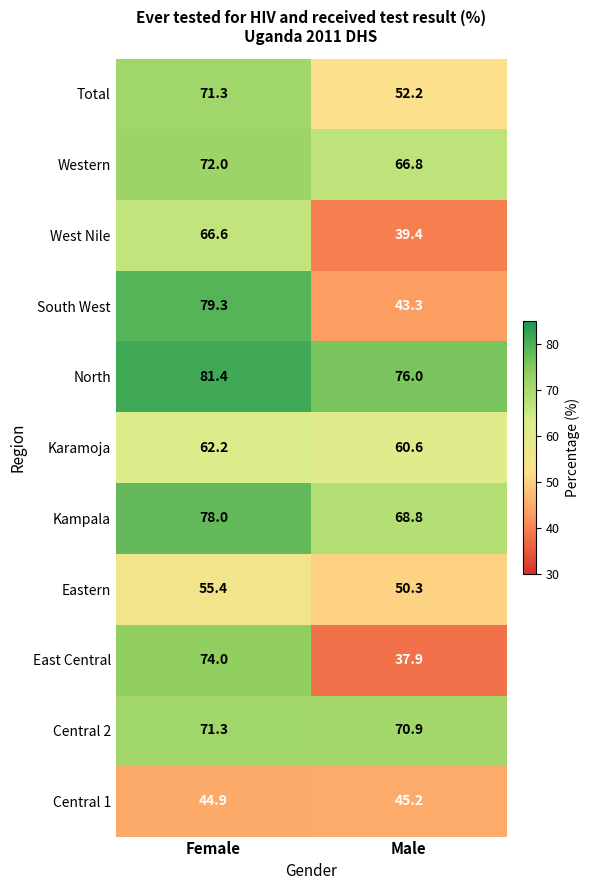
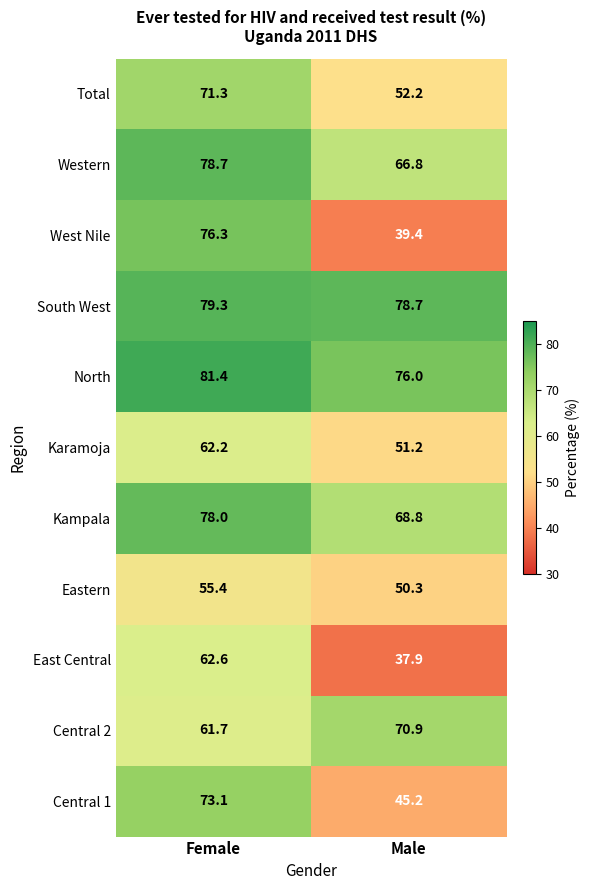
Western, Female: 72.0 -> 78.7
West Nile, Female: 66.6 -> 76.3
South West, Male: 43.3 -> 78.7
Karamoja, Male: 60.6 -> 51.2
East Central, Female: 74.0 -> 62.6
Central 2, Female: 71.3 -> 61.7
Central 1, Female: 44.9 -> 73.1
